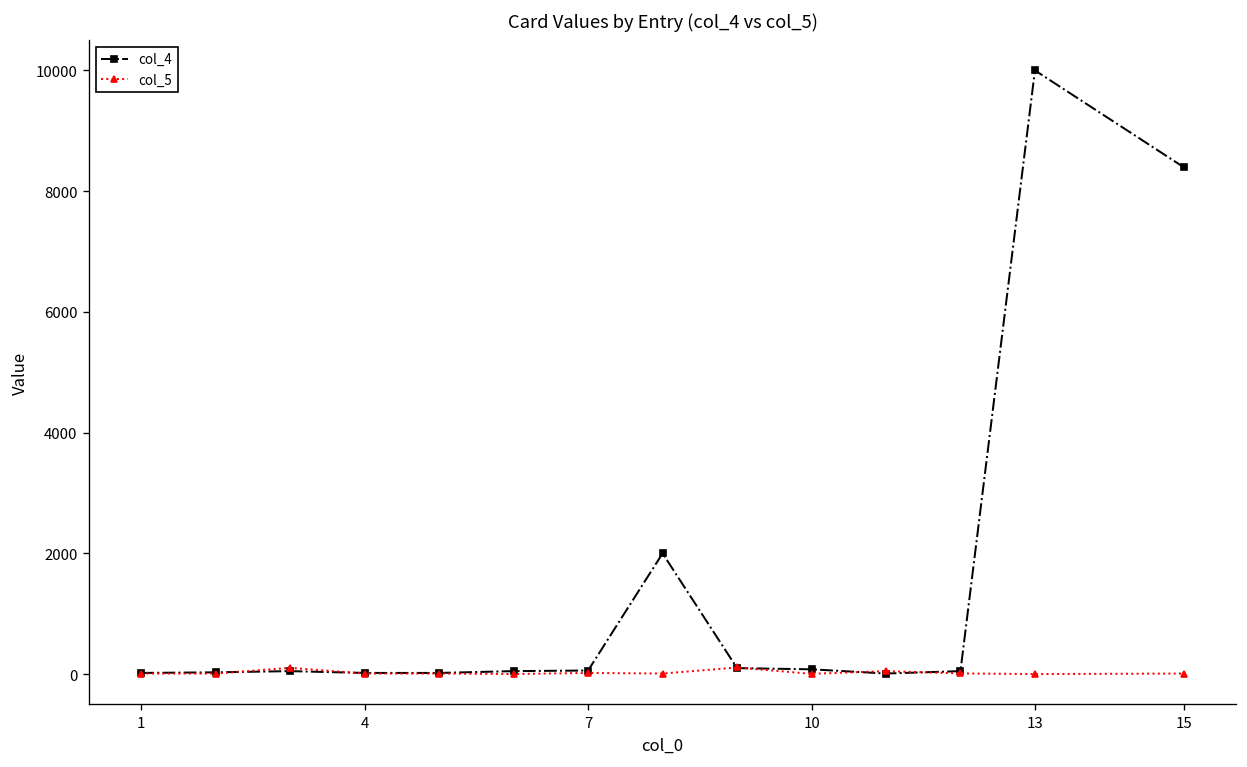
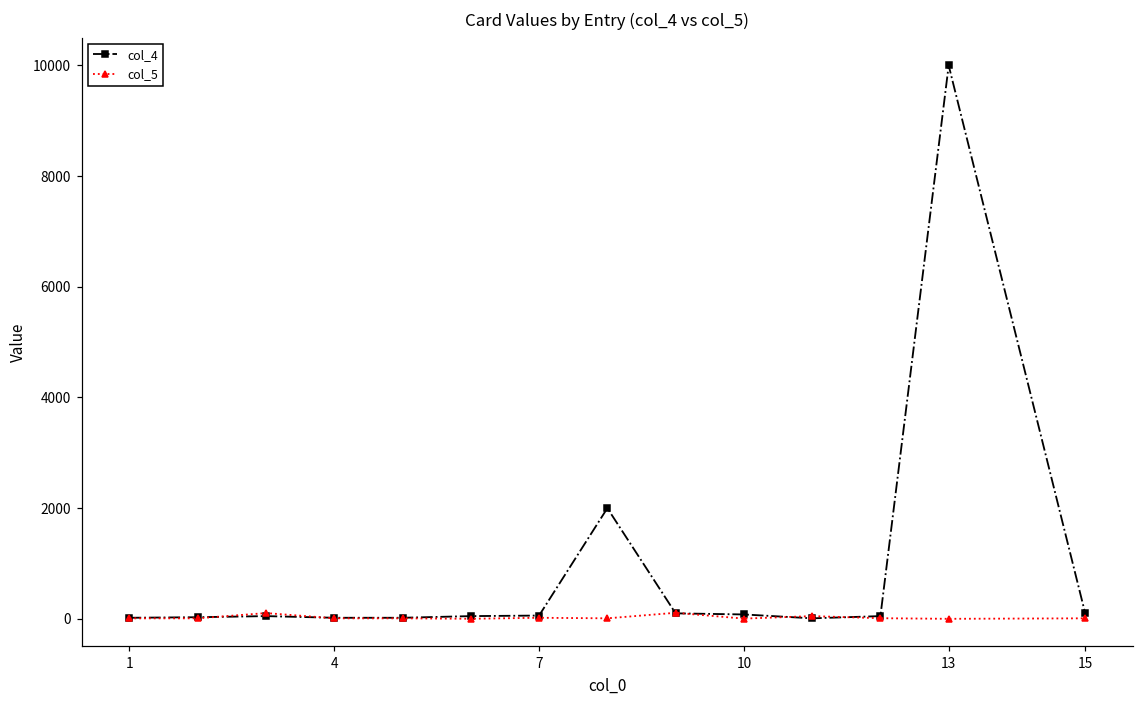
col_4, 15: 8400 -> 100
